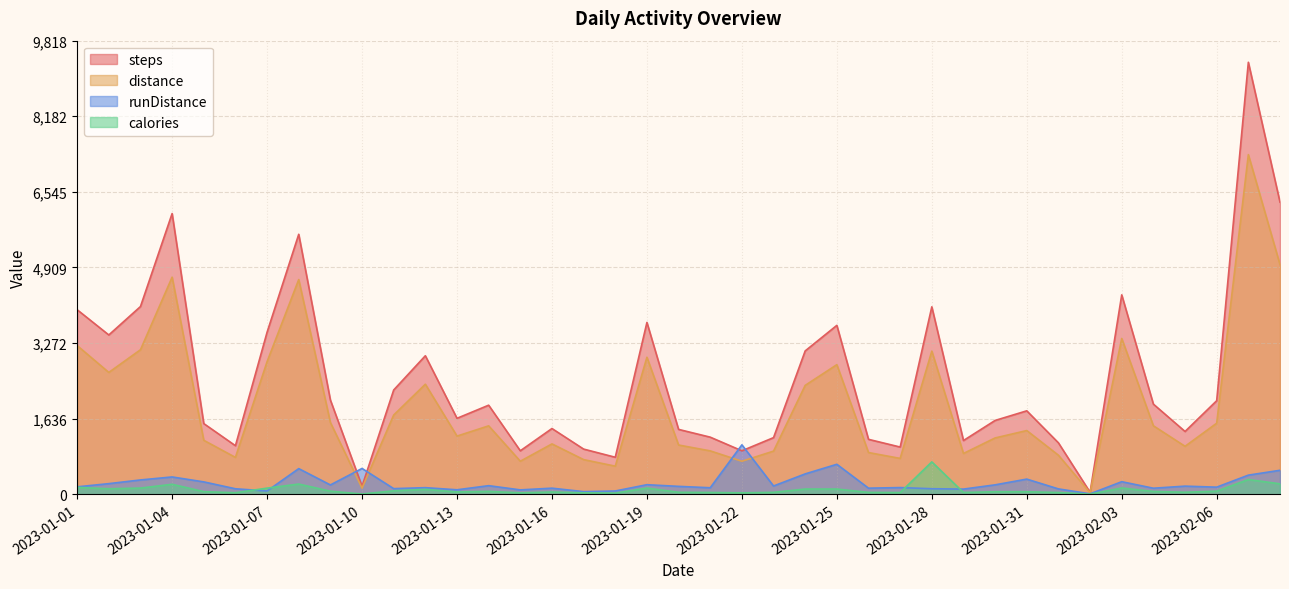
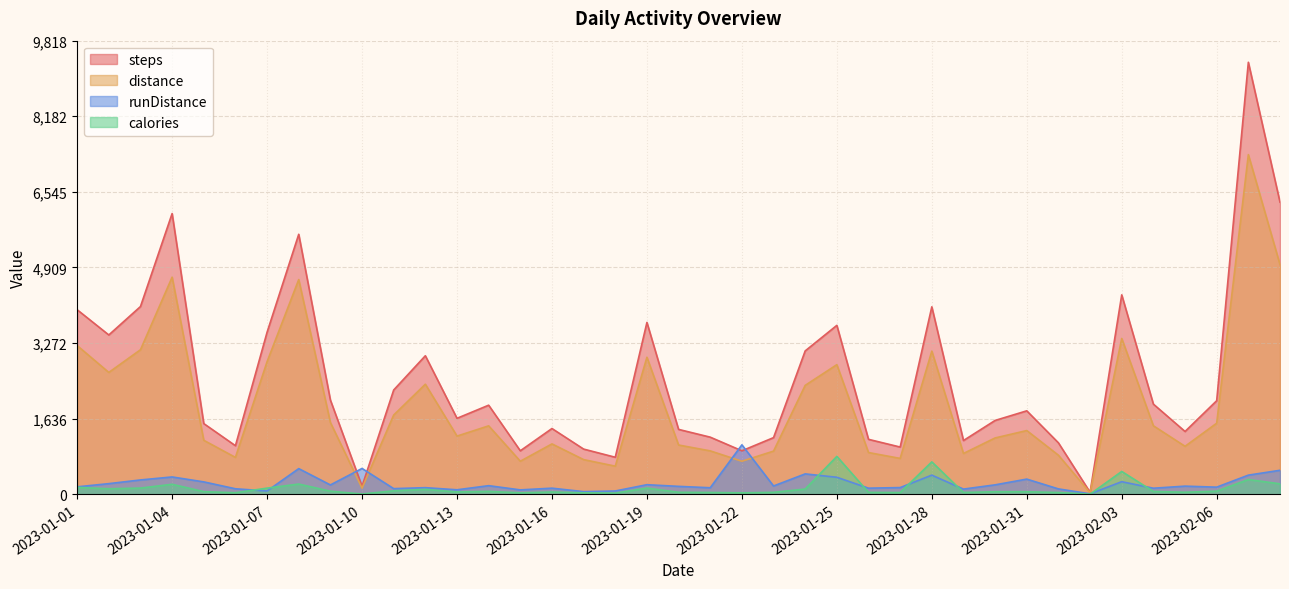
runDistance, 2023-01-25: 700 -> 400
calories, 2023-01-25: 100 -> 800
runDistance, 2023-01-28: 100 -> 400
calories, 2023-02-03: 100 -> 500
